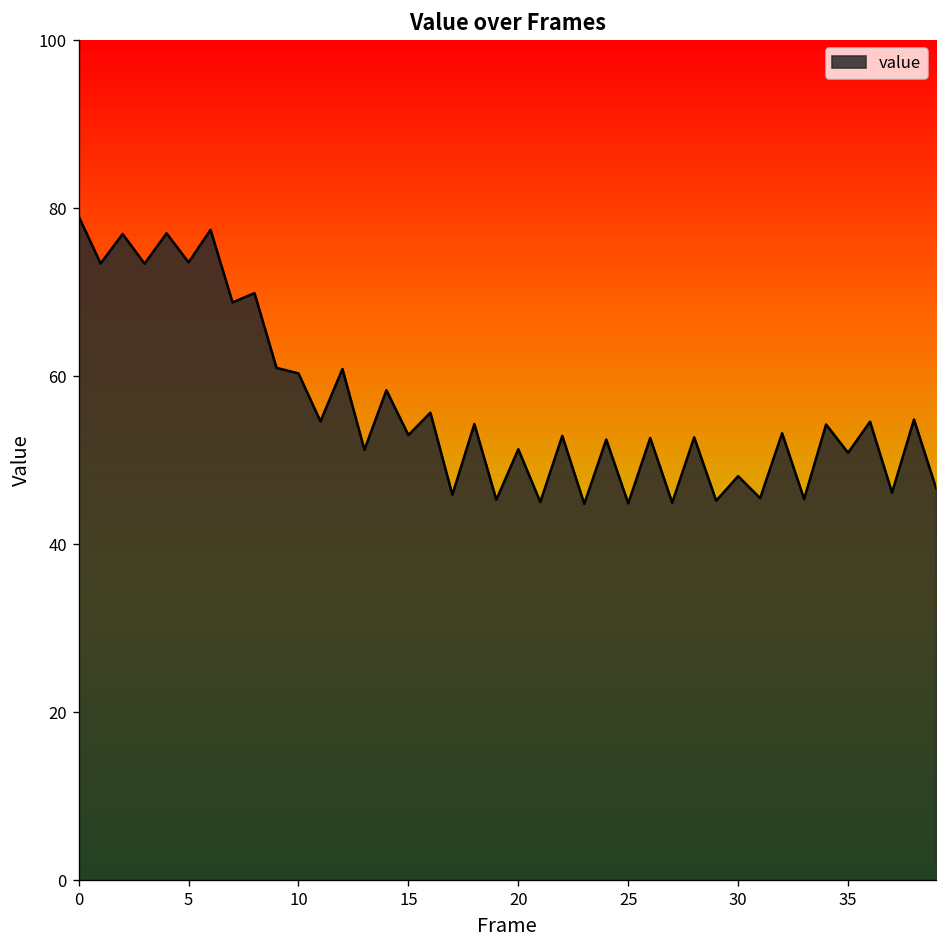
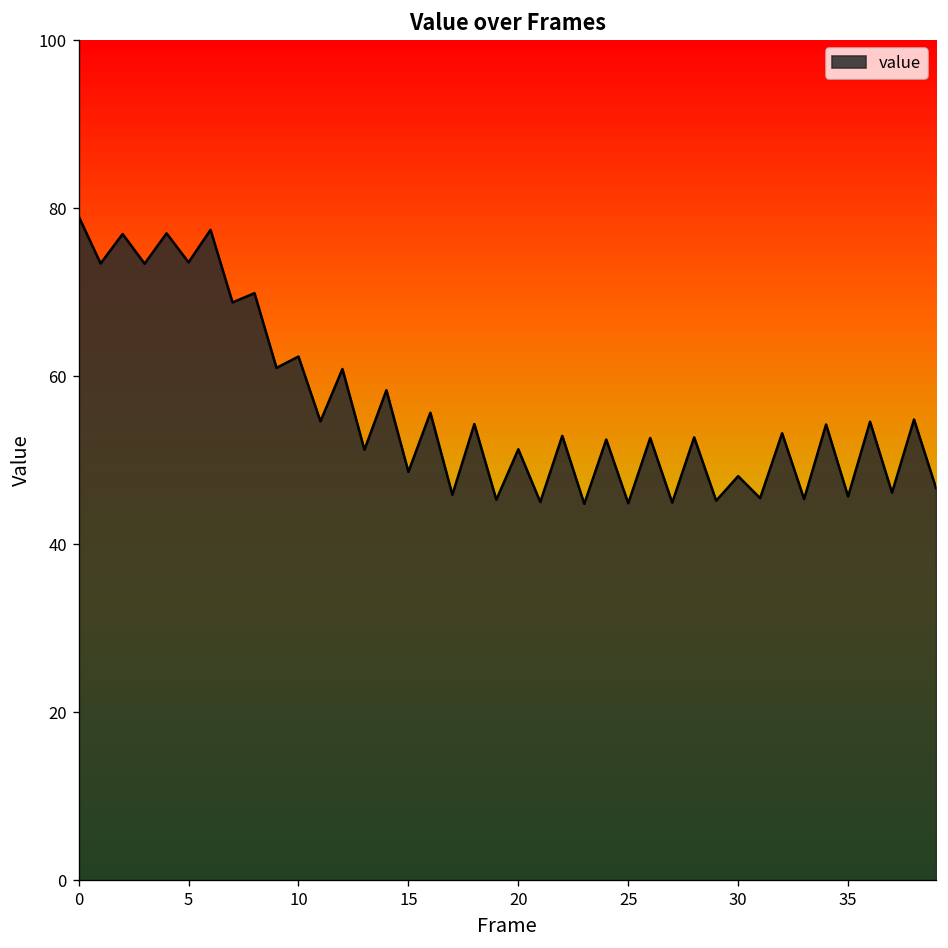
10: 60 -> 62
15: 53 -> 49
35: 51 -> 46
